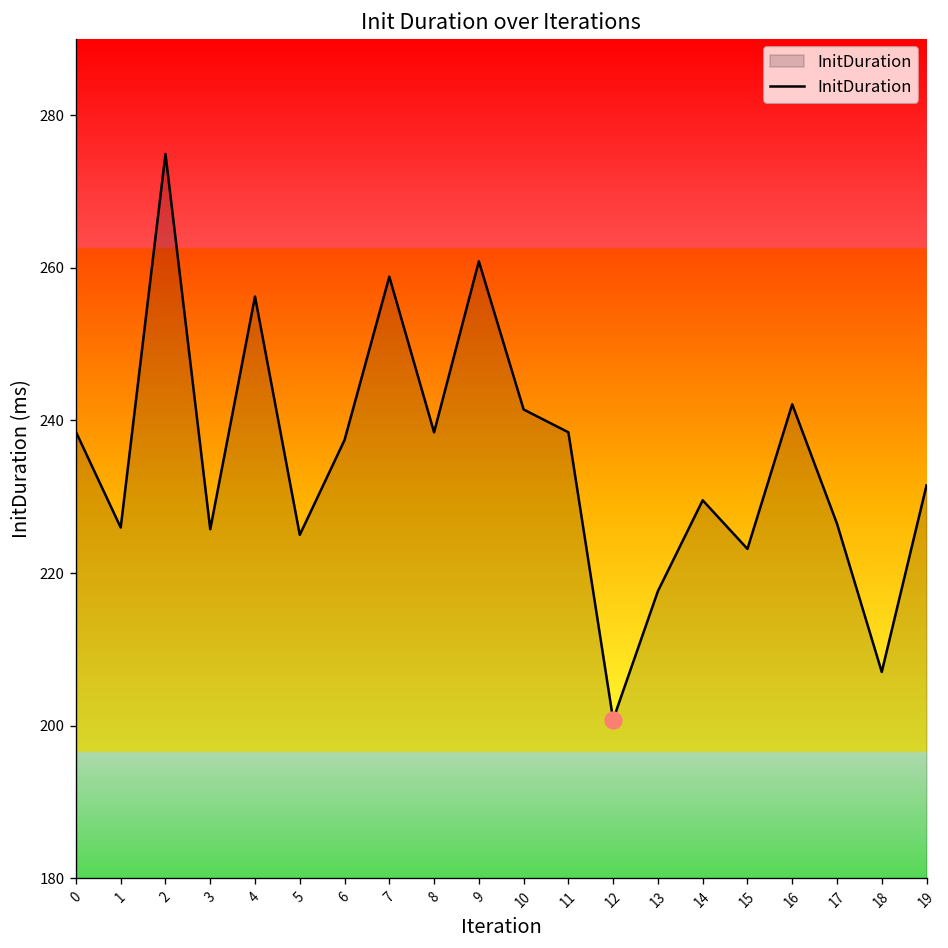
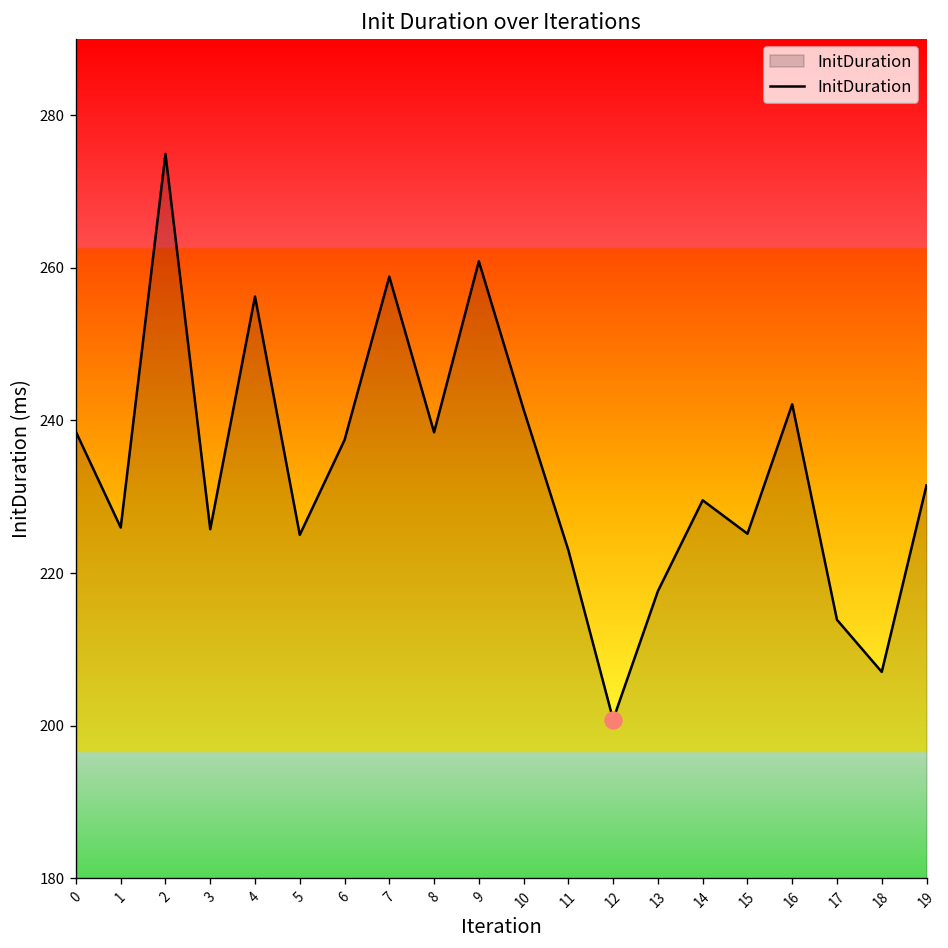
InitDuration, 11: 238 -> 223
InitDuration, 15: 223 -> 225
InitDuration, 17: 226 -> 214
